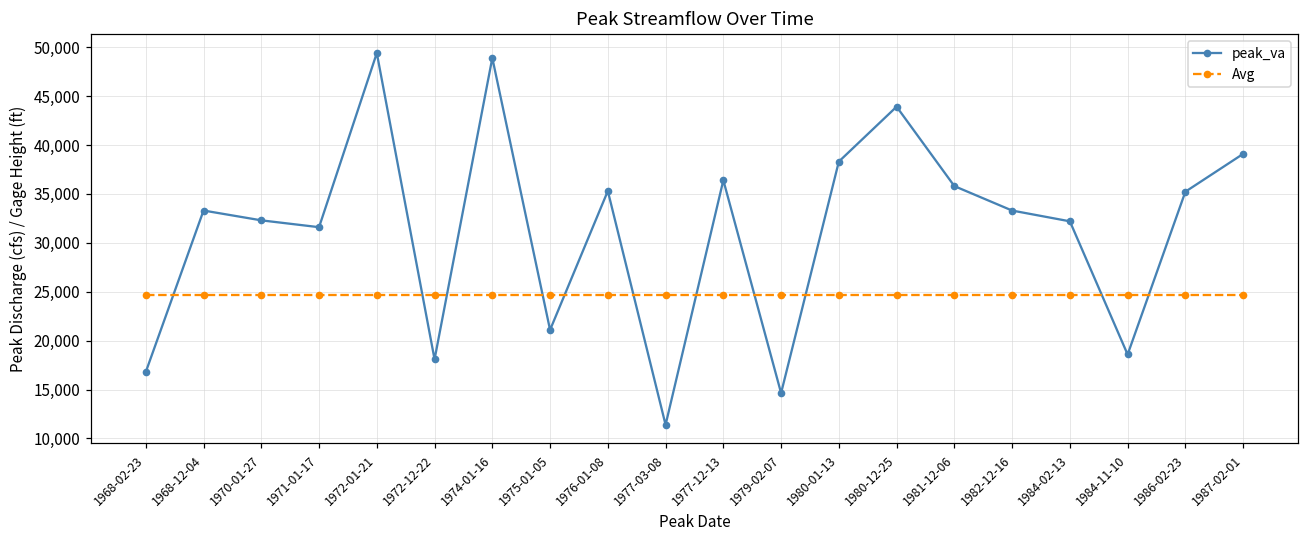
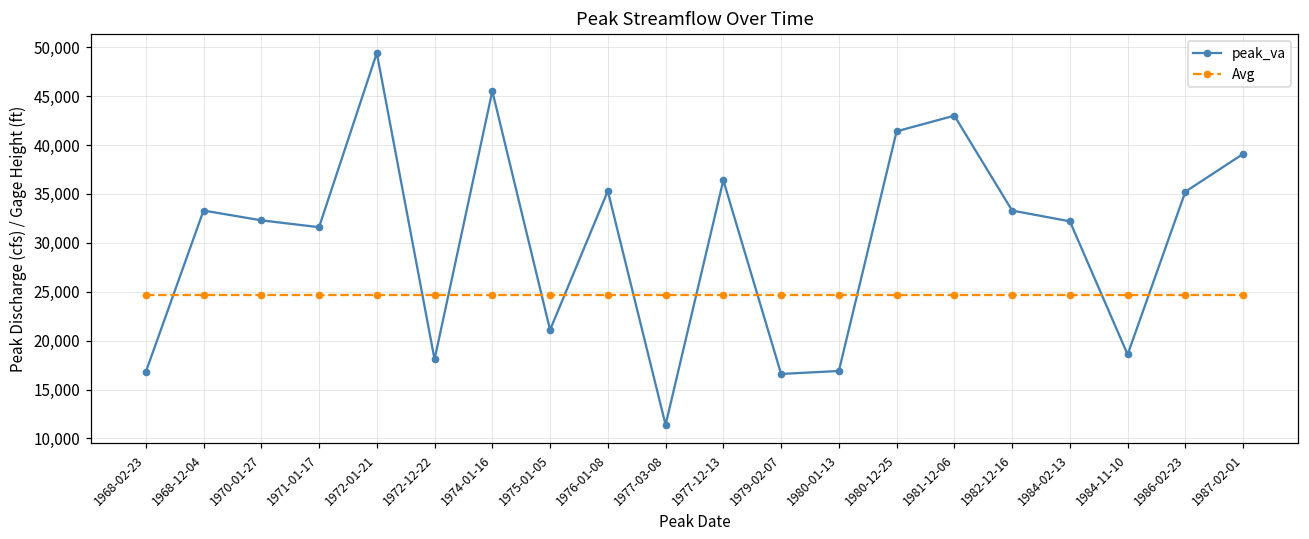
peak_va, 1974-01-16: 49,000 -> 46,000
peak_va, 1979-02-07: 15,000 -> 17,000
peak_va, 1980-01-13: 38,000 -> 17,000
peak_va, 1980-12-25: 44,000 -> 41,000
peak_va, 1981-12-06: 36,000 -> 43,000
